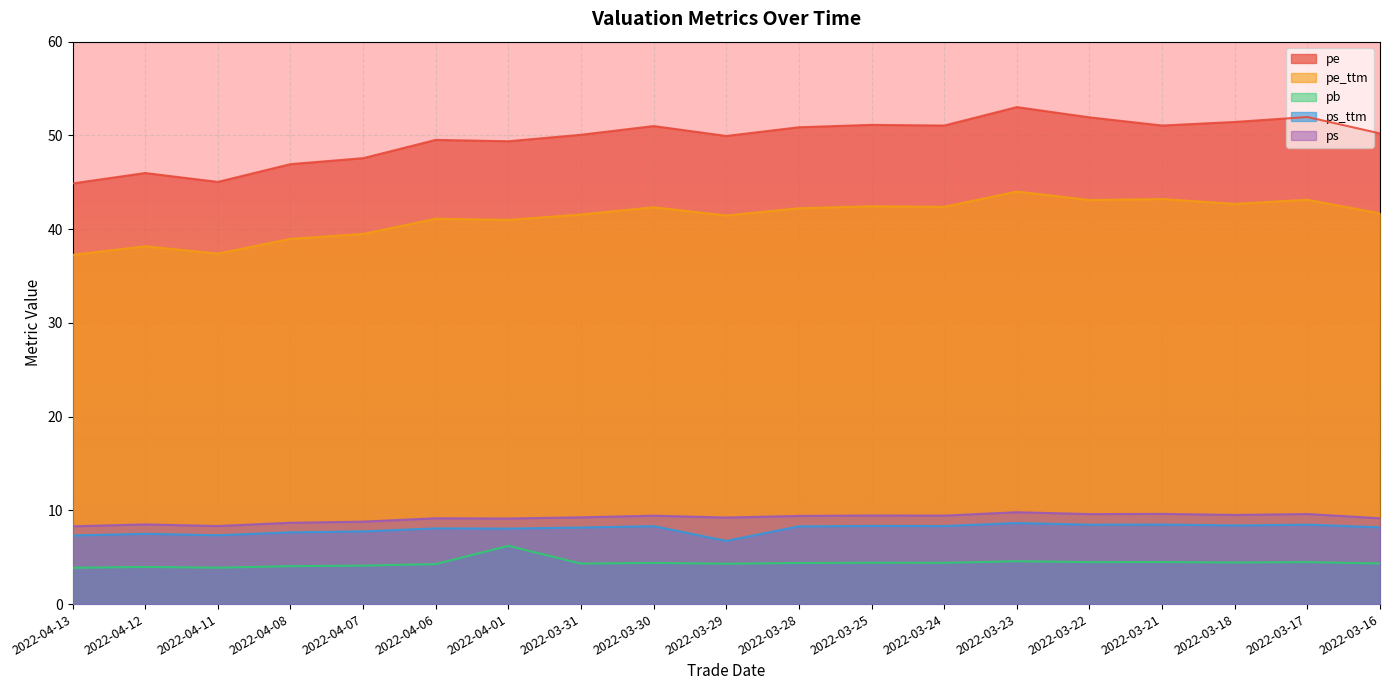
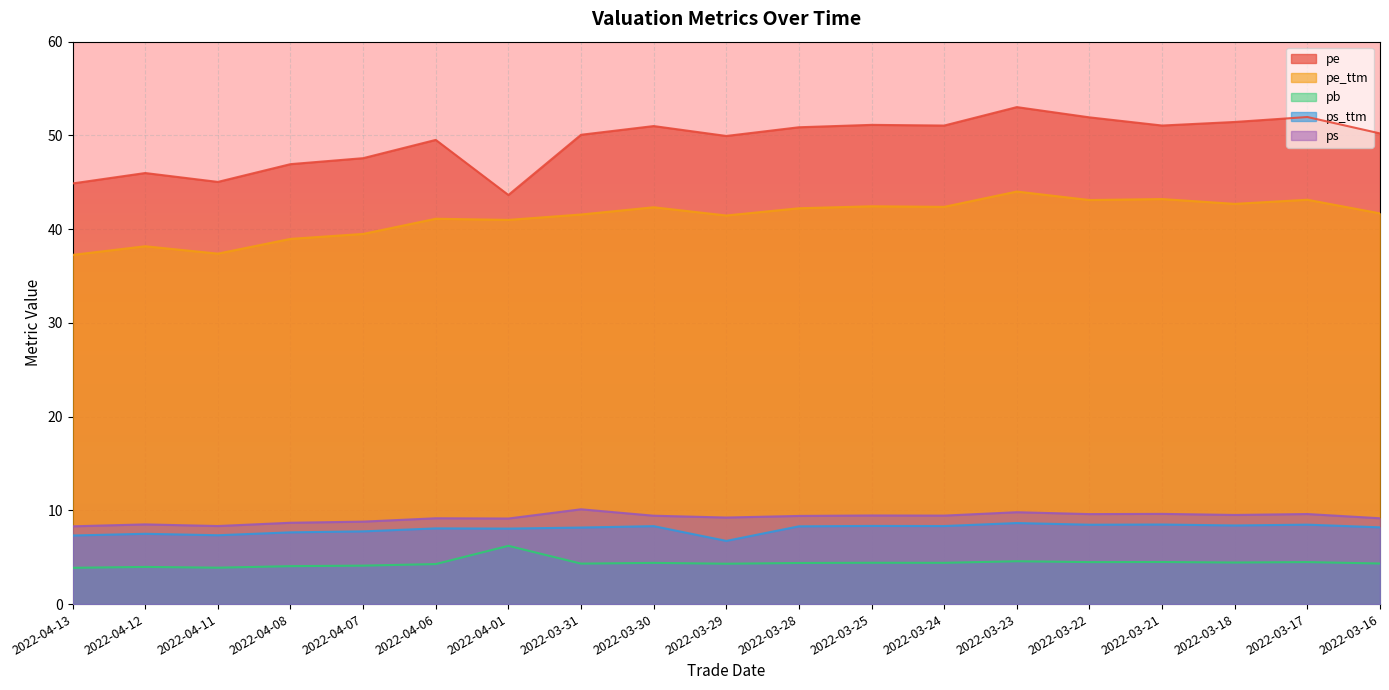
pe, 2022-04-01: 49 -> 44
ps, 2022-03-31: 9 -> 10
